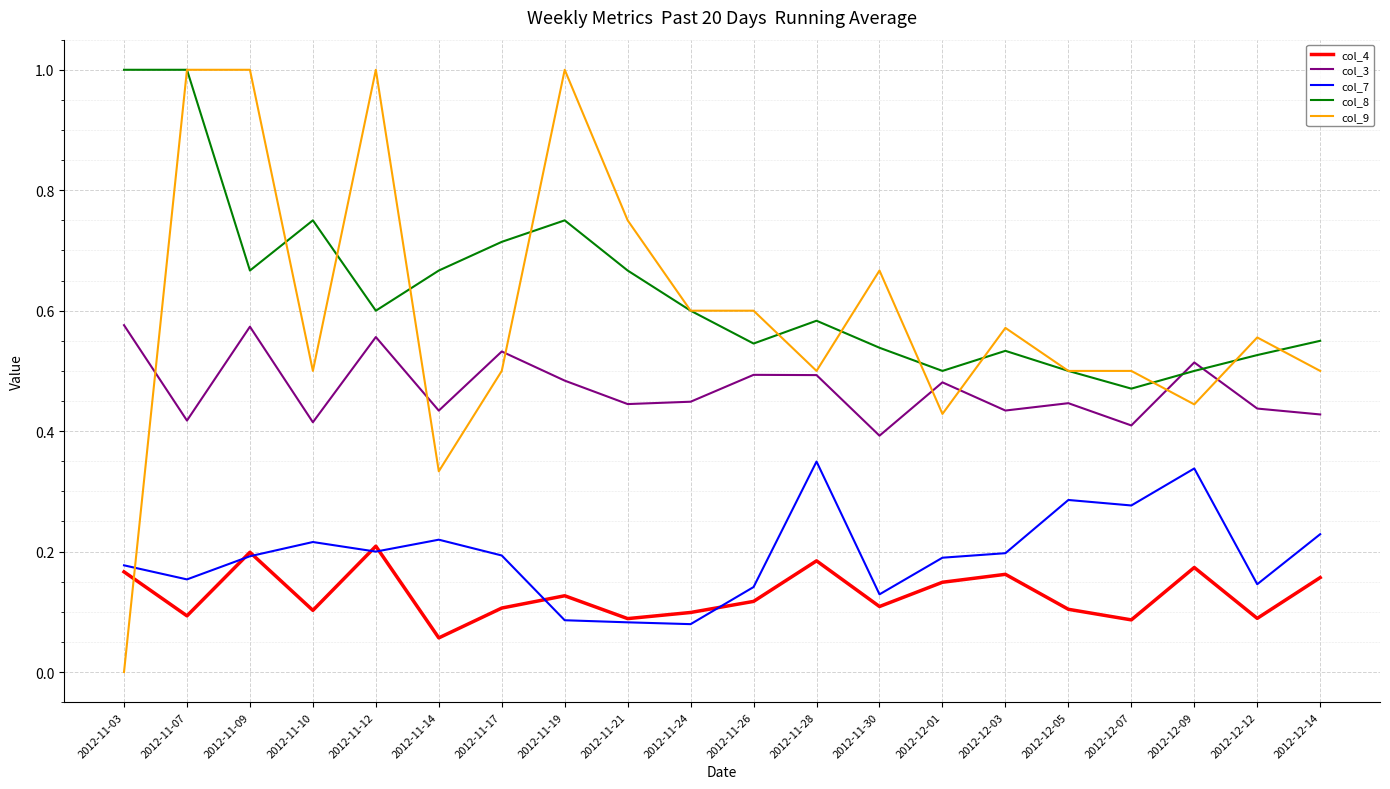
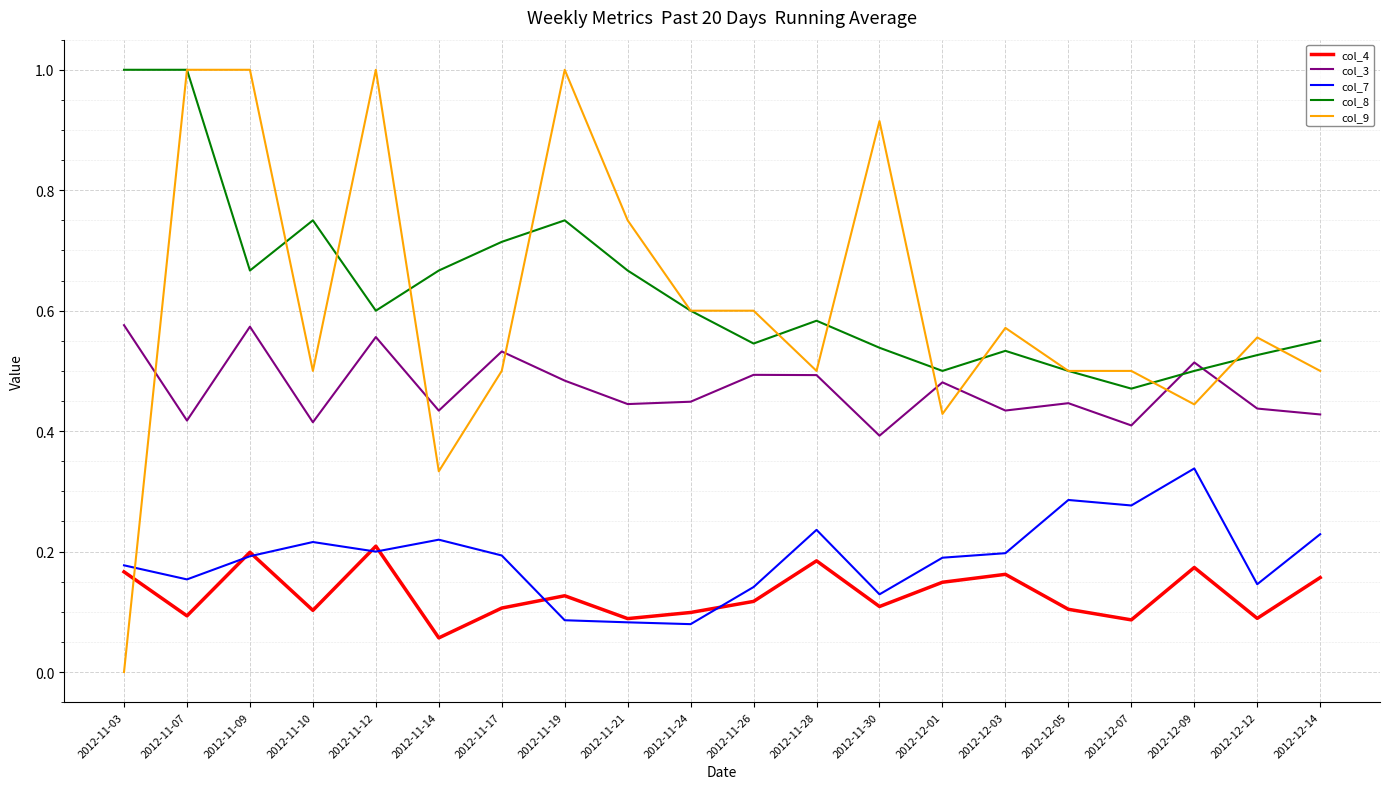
col_7, 2012-11-28: 0.35 -> 0.24
col_9, 2012-11-30: 0.67 -> 0.91
